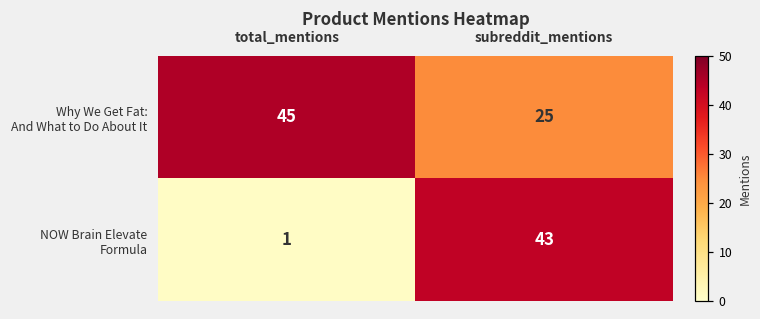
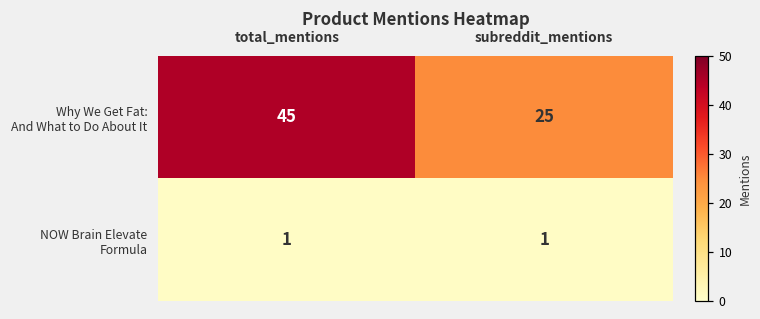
NOW Brain Elevate Formula, subreddit_mentions: 43 -> 1
